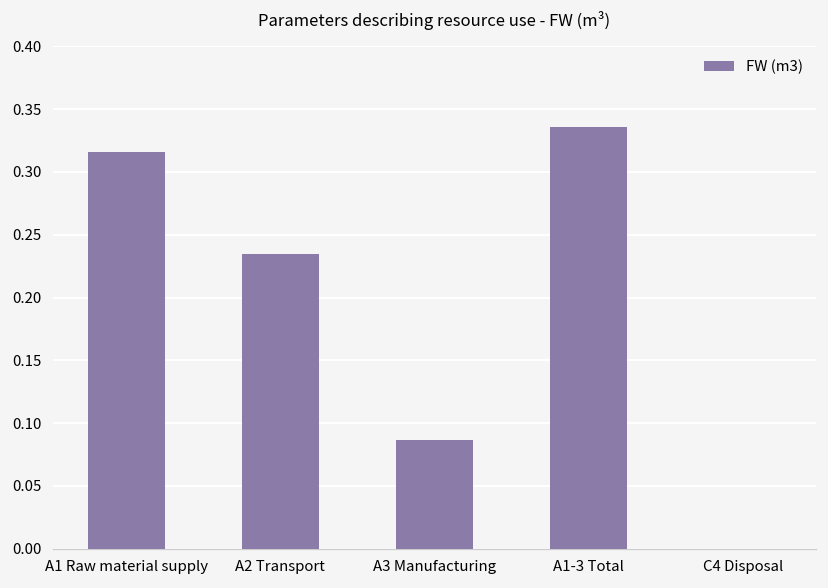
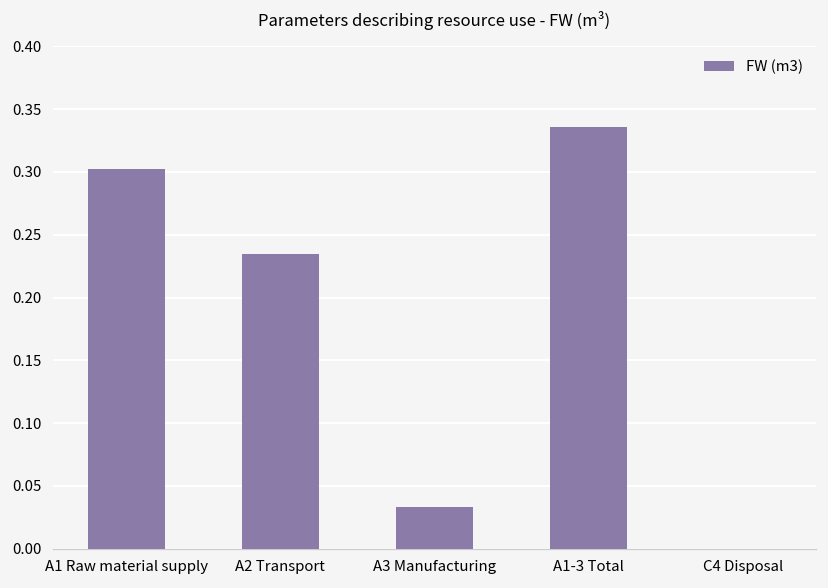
A1 Raw material supply: 0.316 -> 0.302
A3 Manufacturing: 0.087 -> 0.034
